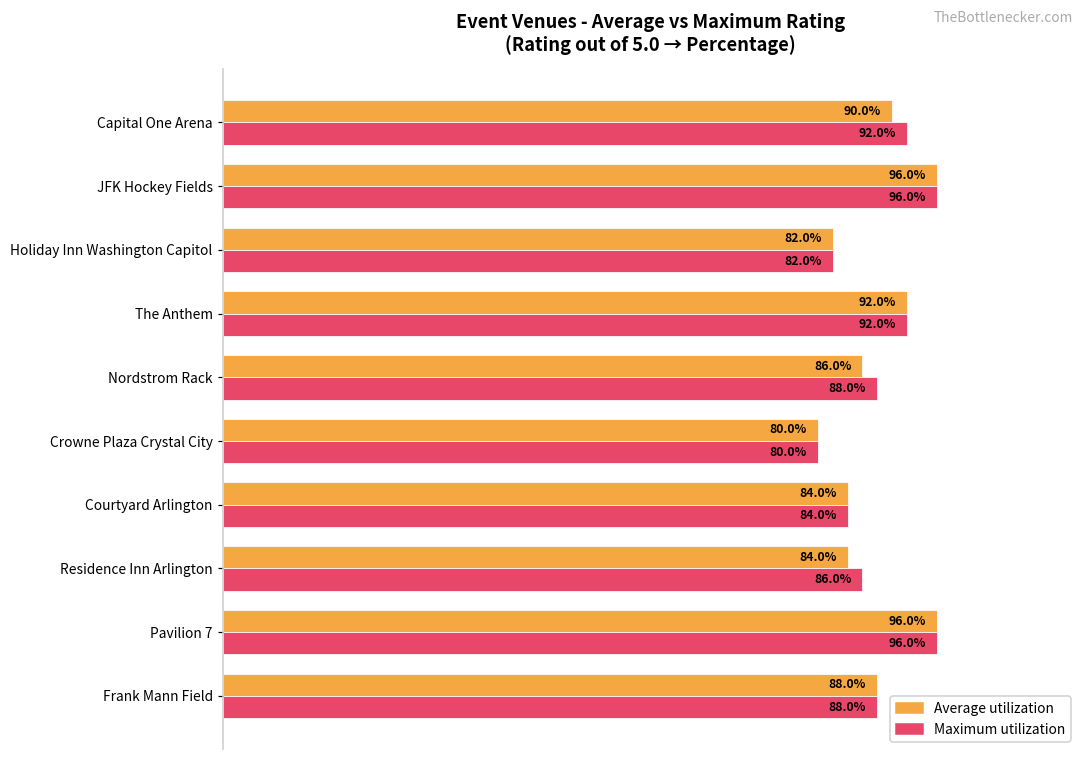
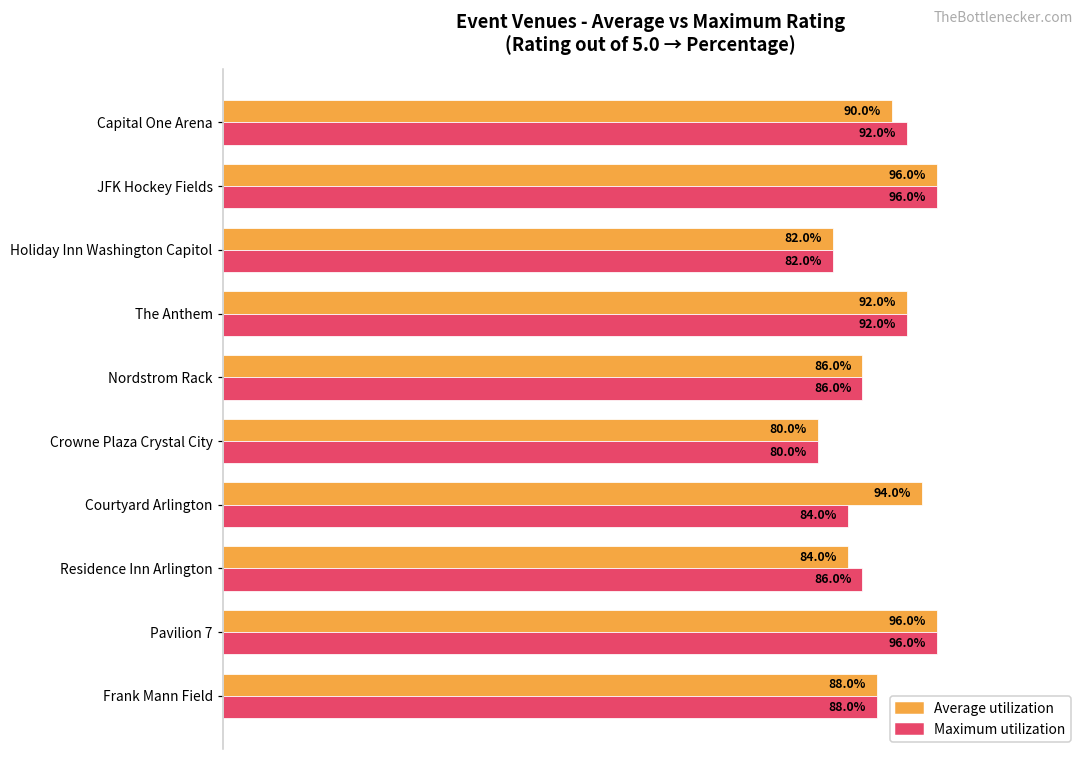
Maximum utilization, Nordstrom Rack: 88.0% -> 86.0%
Average utilization, Courtyard Arlington: 84.0% -> 94.0%
